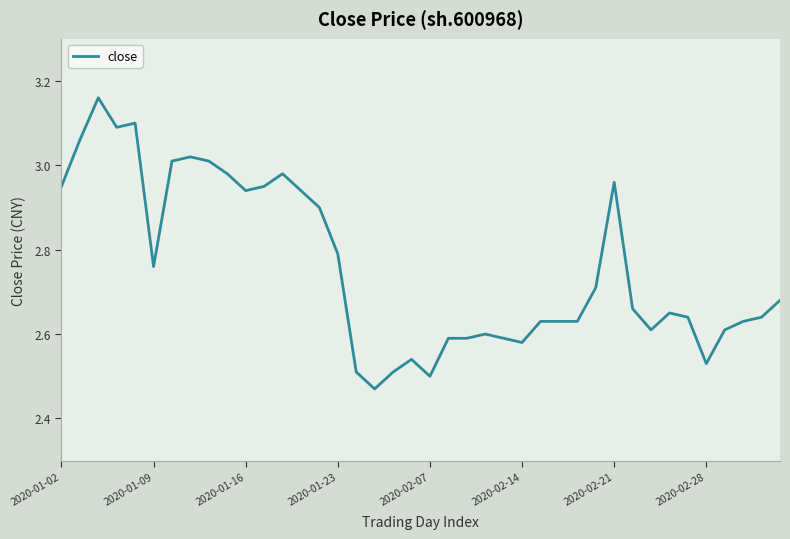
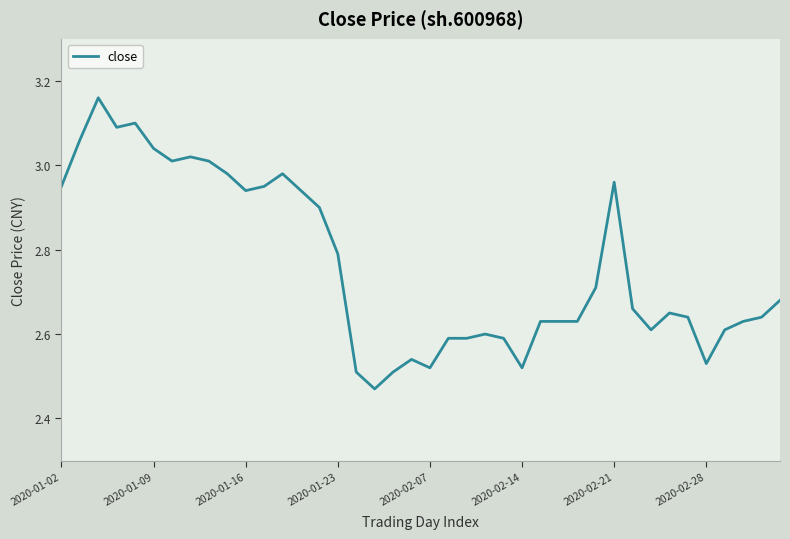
2020-01-09: 2.76 -> 3.04
2020-02-07: 2.50 -> 2.52
2020-02-14: 2.58 -> 2.52
